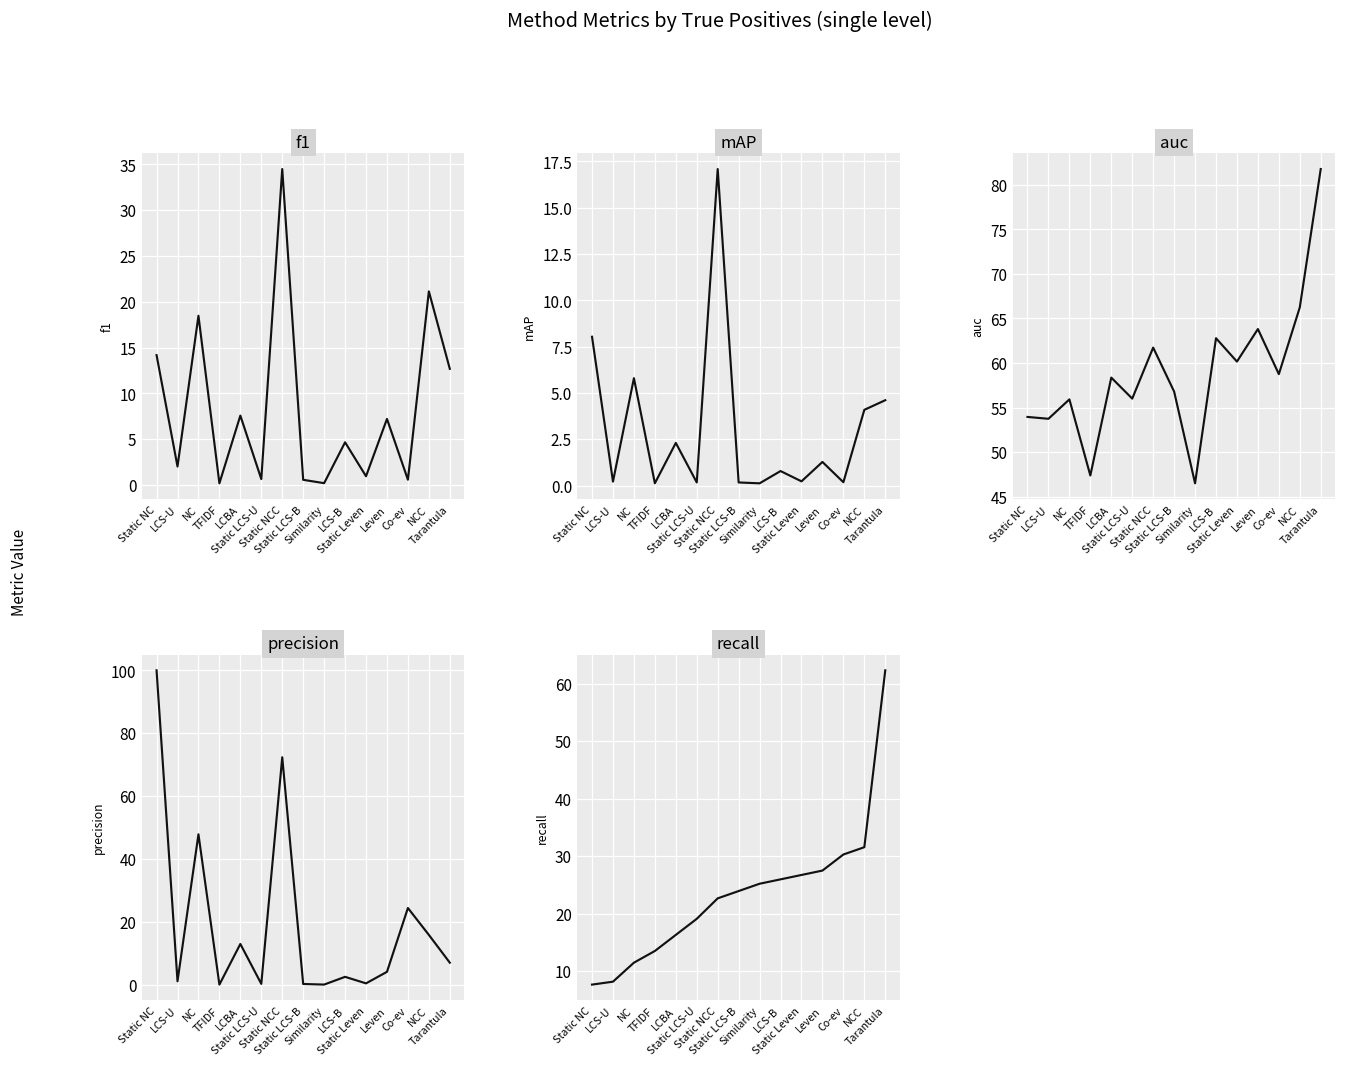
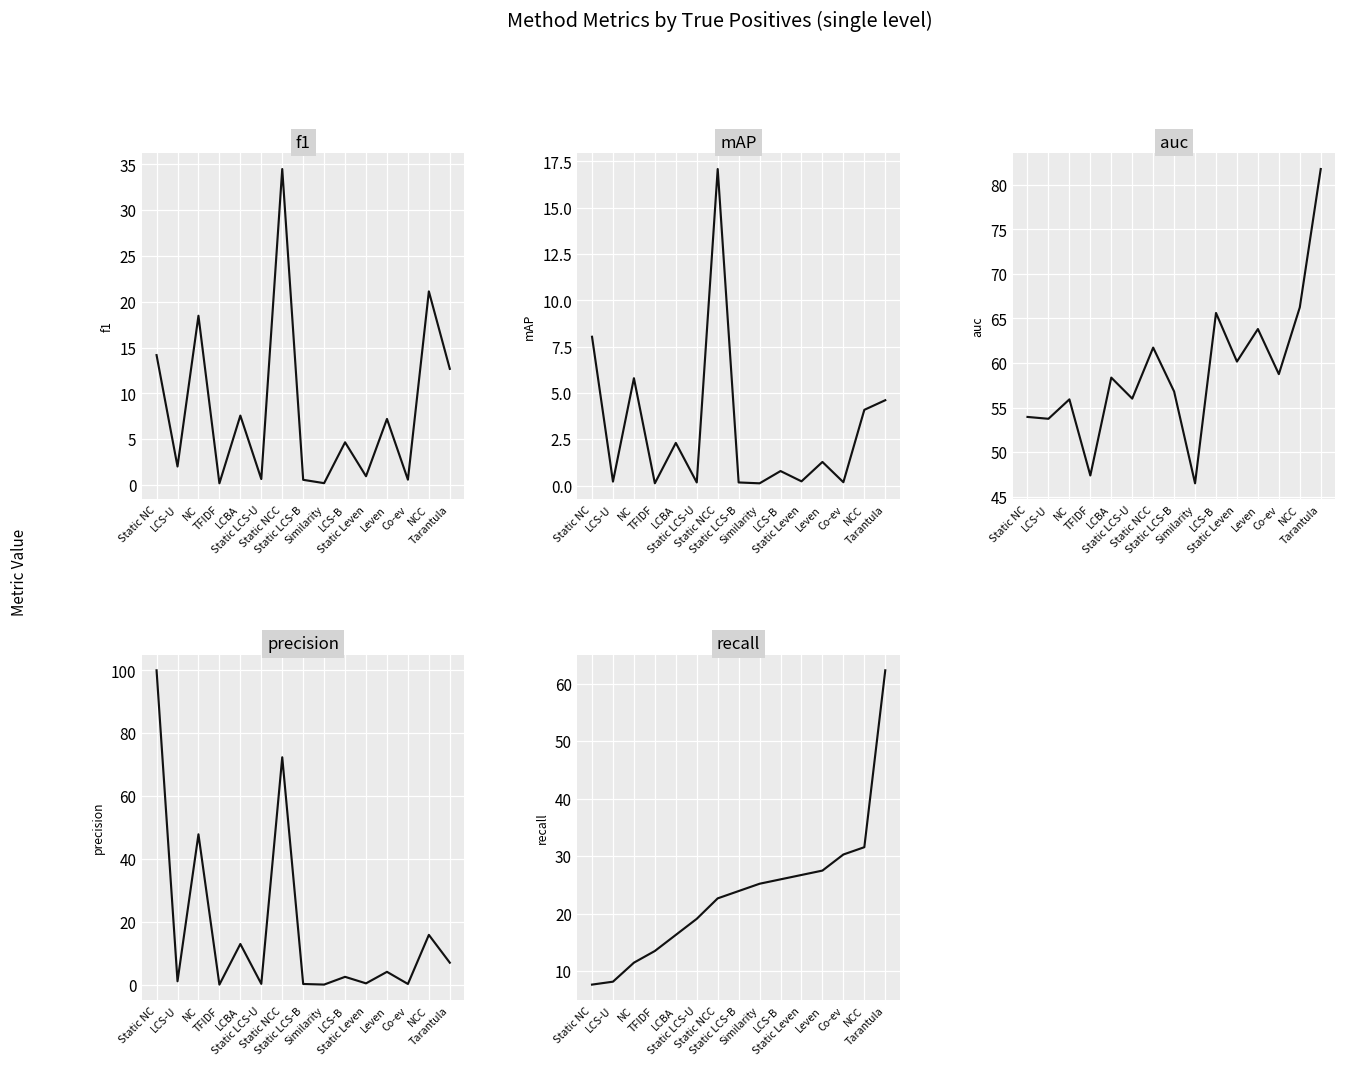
auc, LCS-B: 63 -> 66
precision, Co-ev: 24 -> 0
